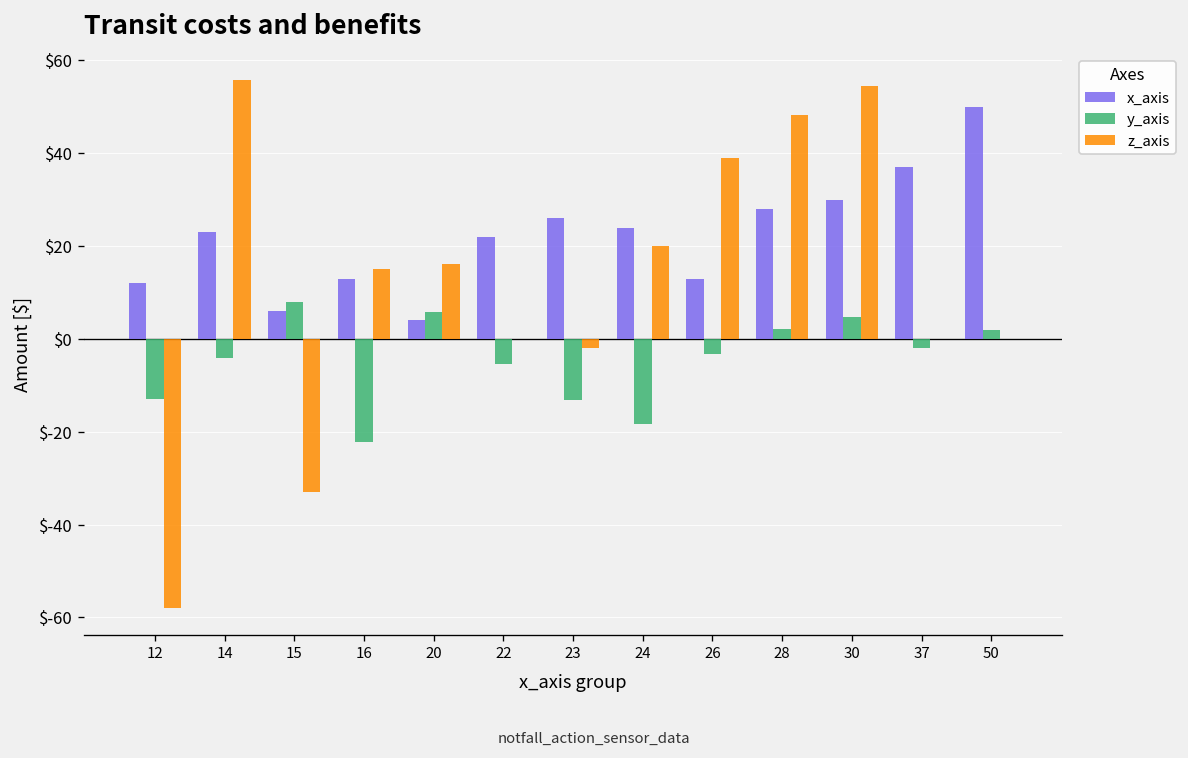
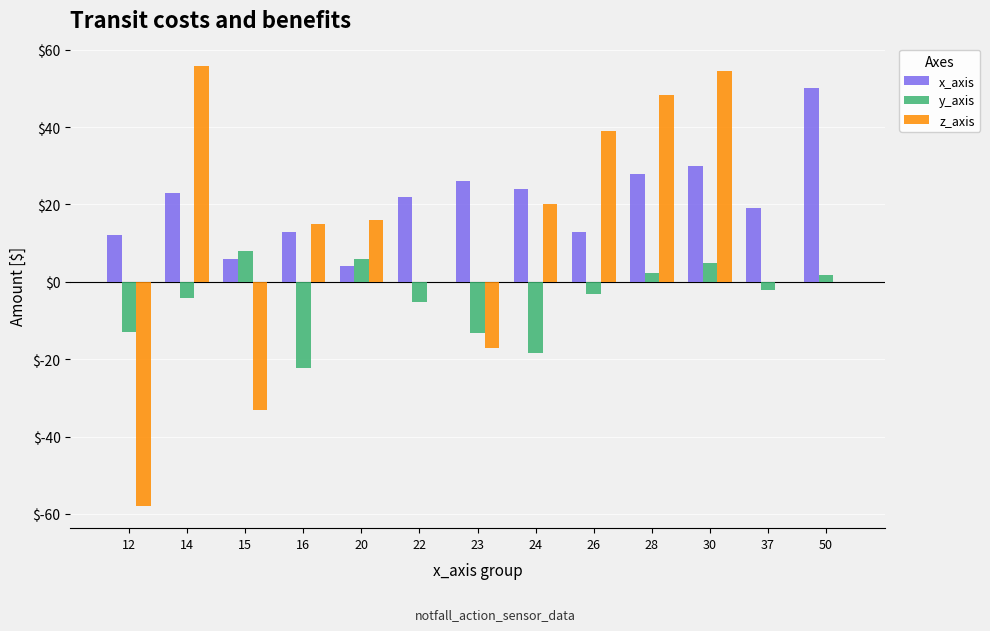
z_axis, 23: $-2 -> $-17
x_axis, 37: $37 -> $19
